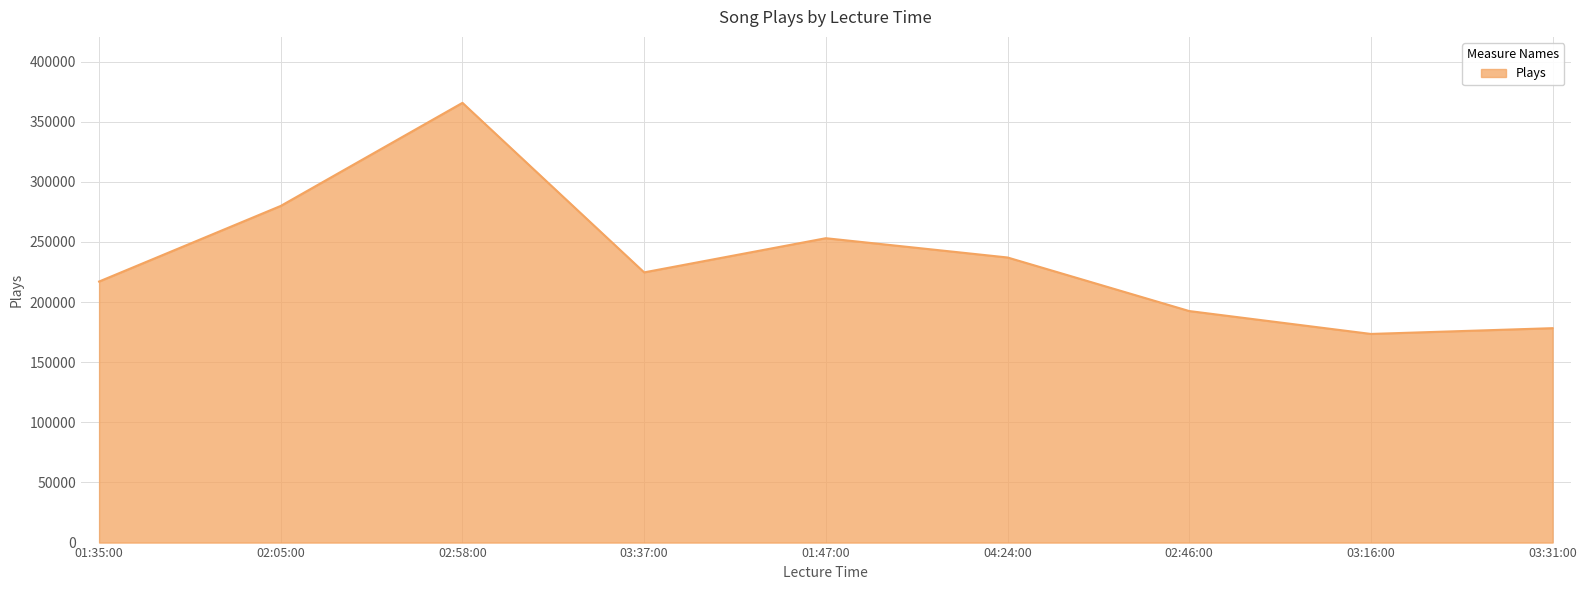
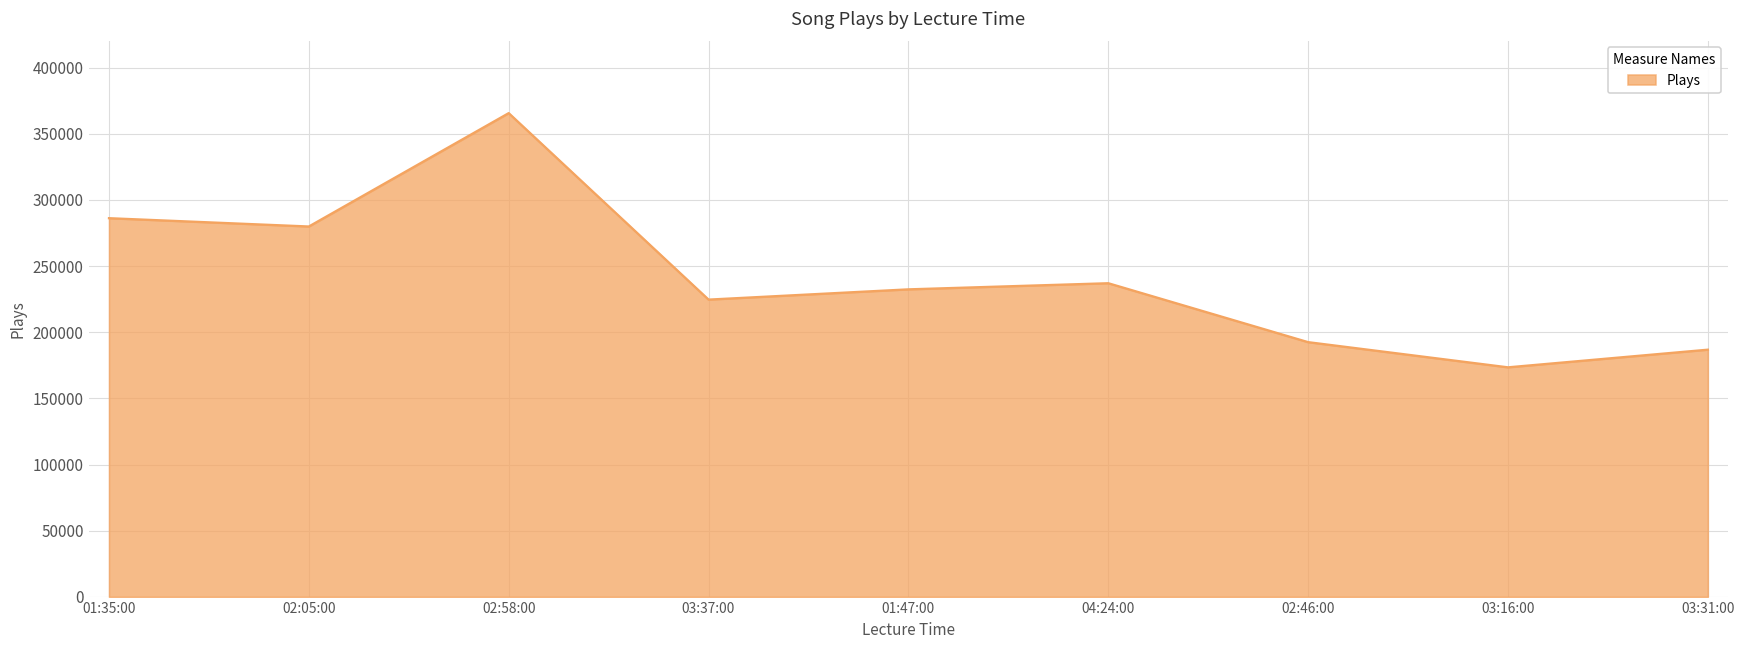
01:35:00: 217000 -> 286000
01:47:00: 253000 -> 232000
03:31:00: 178000 -> 187000
